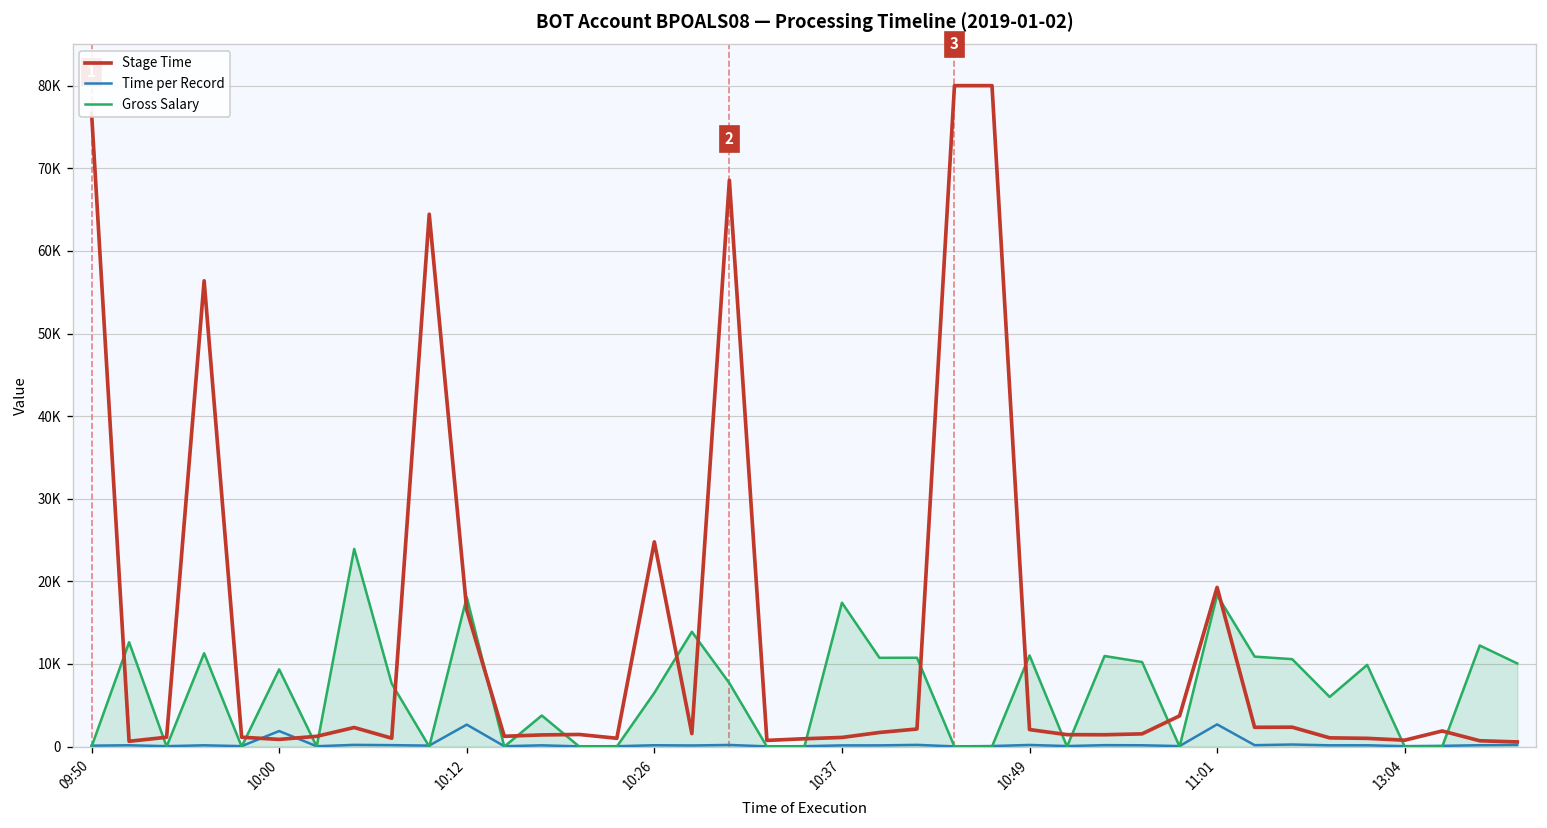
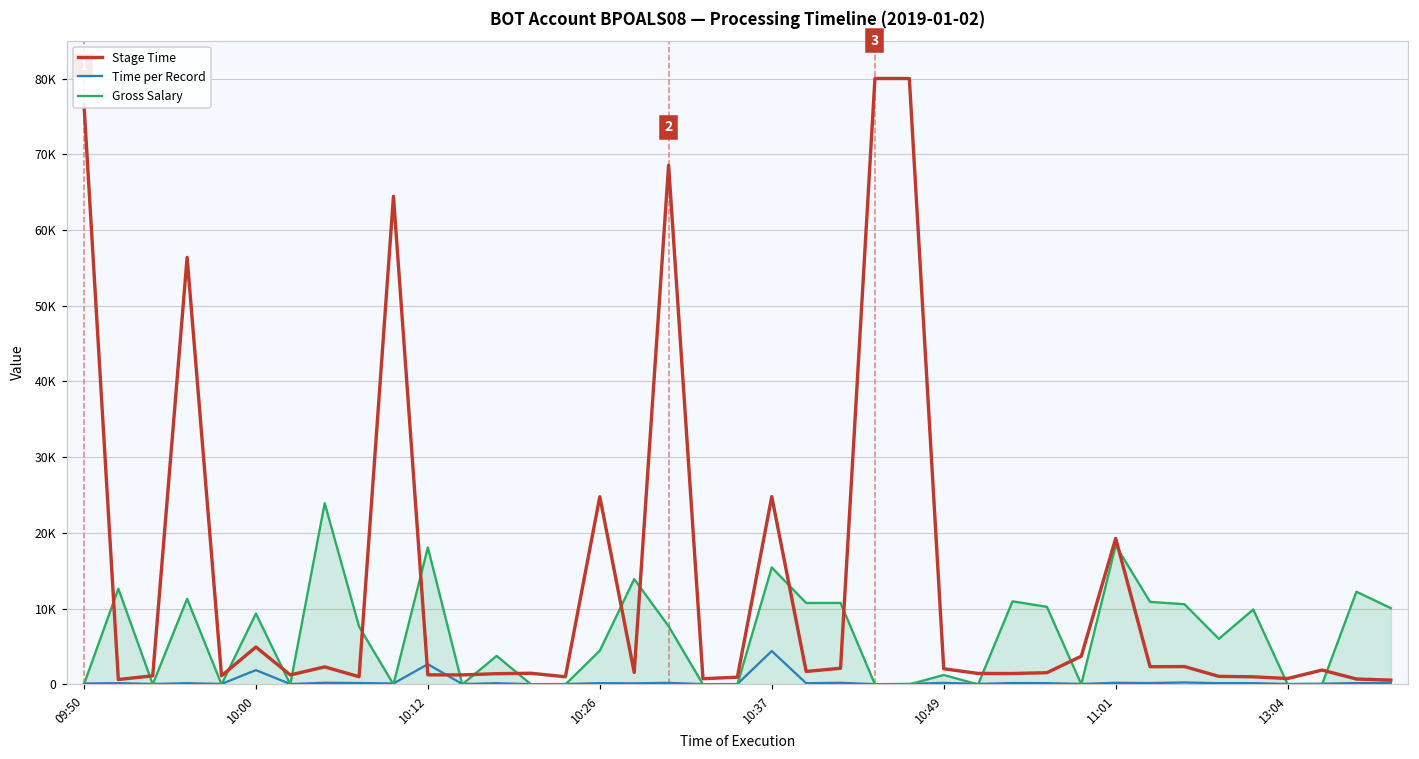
Stage Time, 10:00: 1000 -> 5000
Stage Time, 10:12: 17000 -> 1000
Gross Salary, 10:26: 7000 -> 4000
Stage Time, 10:37: 1000 -> 25000
Time per Record, 10:37: 0 -> 4000
Gross Salary, 10:37: 17000 -> 15000
Gross Salary, 10:49: 11000 -> 1000
Time per Record, 11:01: 3000 -> 0
